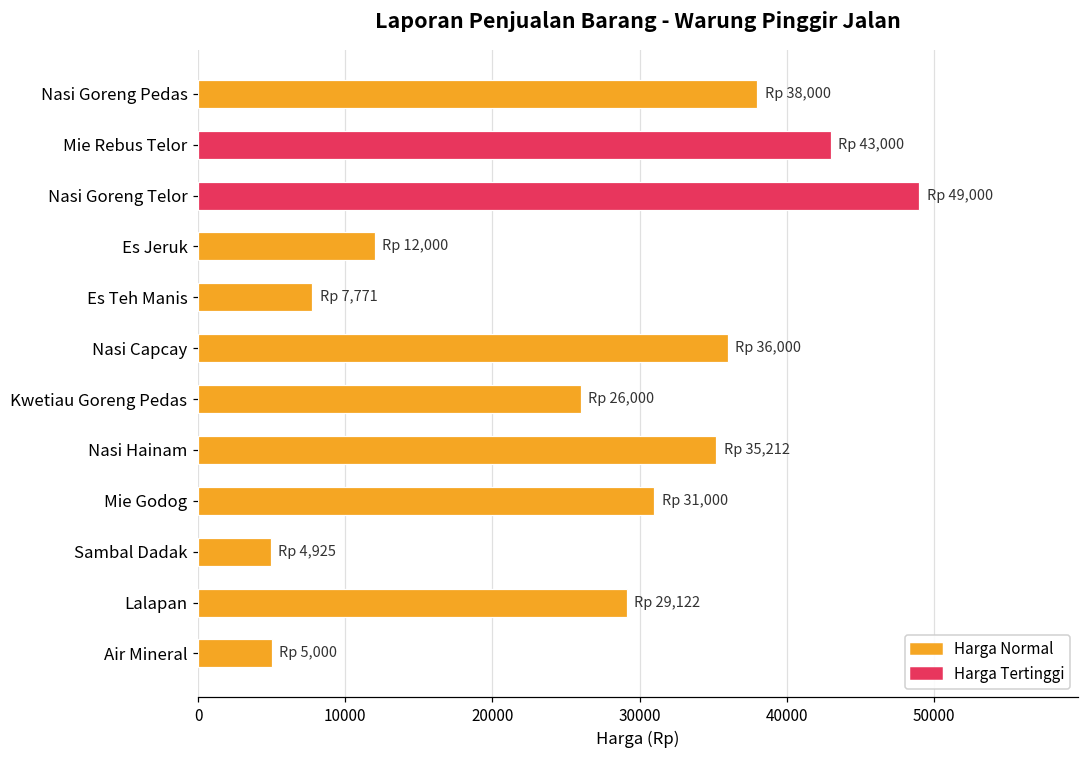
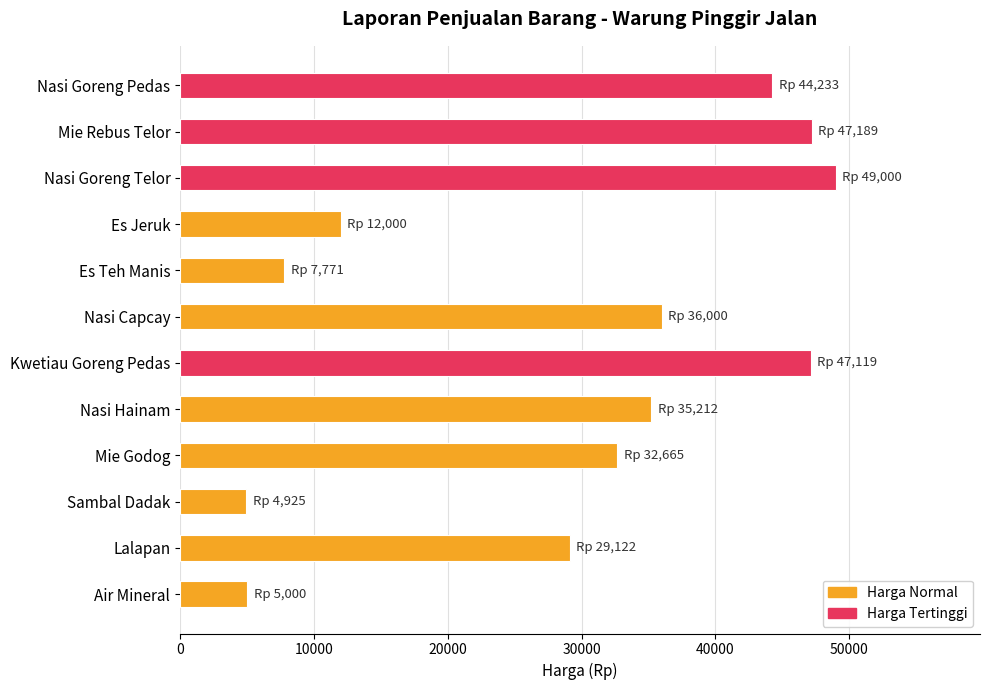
Nasi Goreng Pedas: 38,000 -> 44,233
Mie Rebus Telor: 43,000 -> 47,189
Kwetiau Goreng Pedas: 26,000 -> 47,119
Mie Godog: 31,000 -> 32,665
